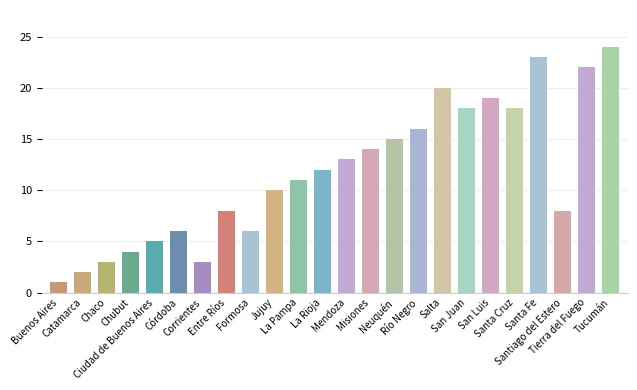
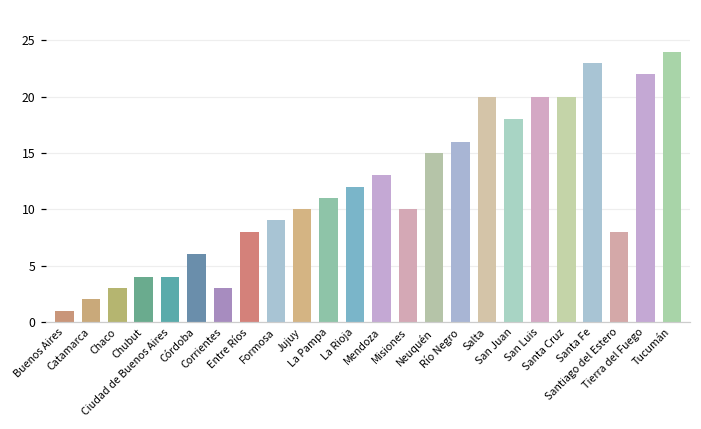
Ciudad de Buenos Aires: 5 -> 4
Formosa: 6 -> 9
Misiones: 14 -> 10
San Luis: 19 -> 20
Santa Cruz: 18 -> 20
